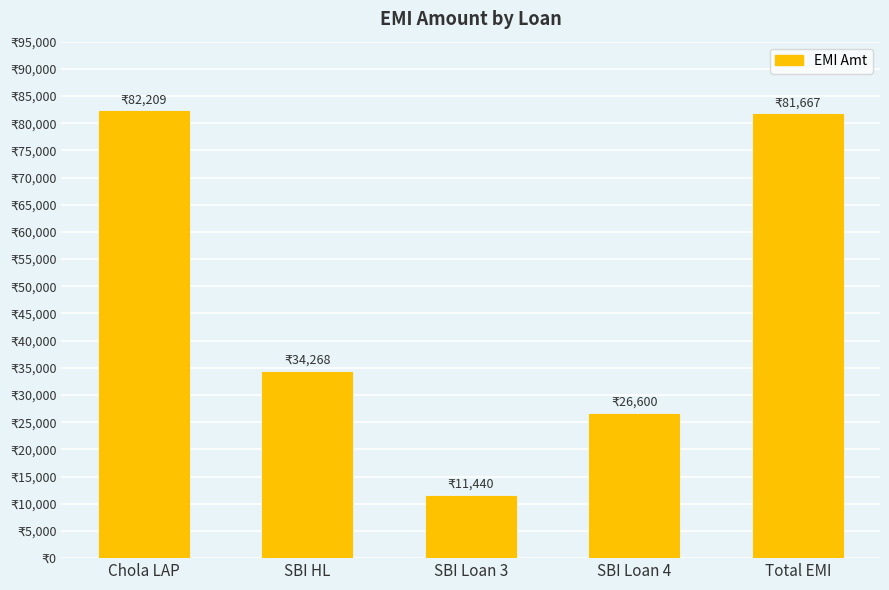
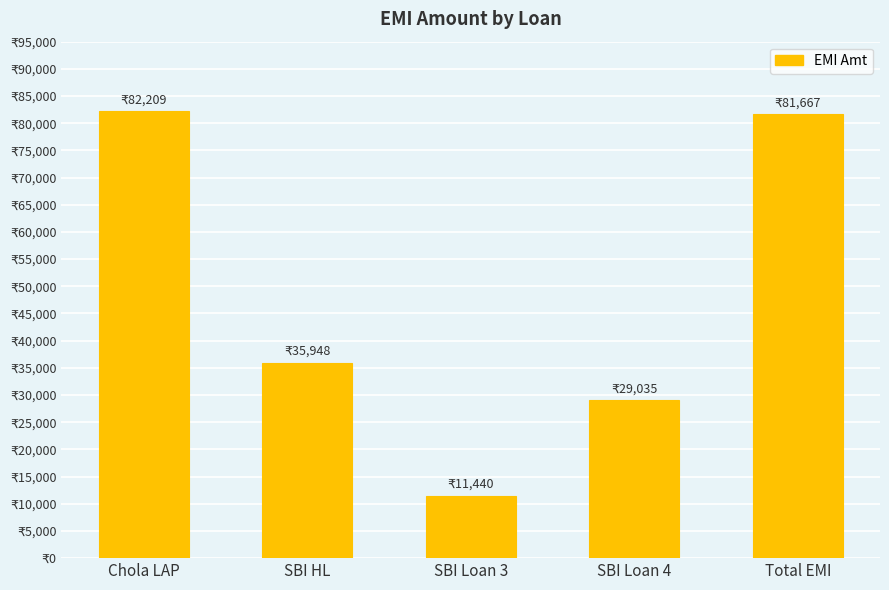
SBI HL: 34,268 -> 35,948
SBI Loan 4: 26,600 -> 29,035
